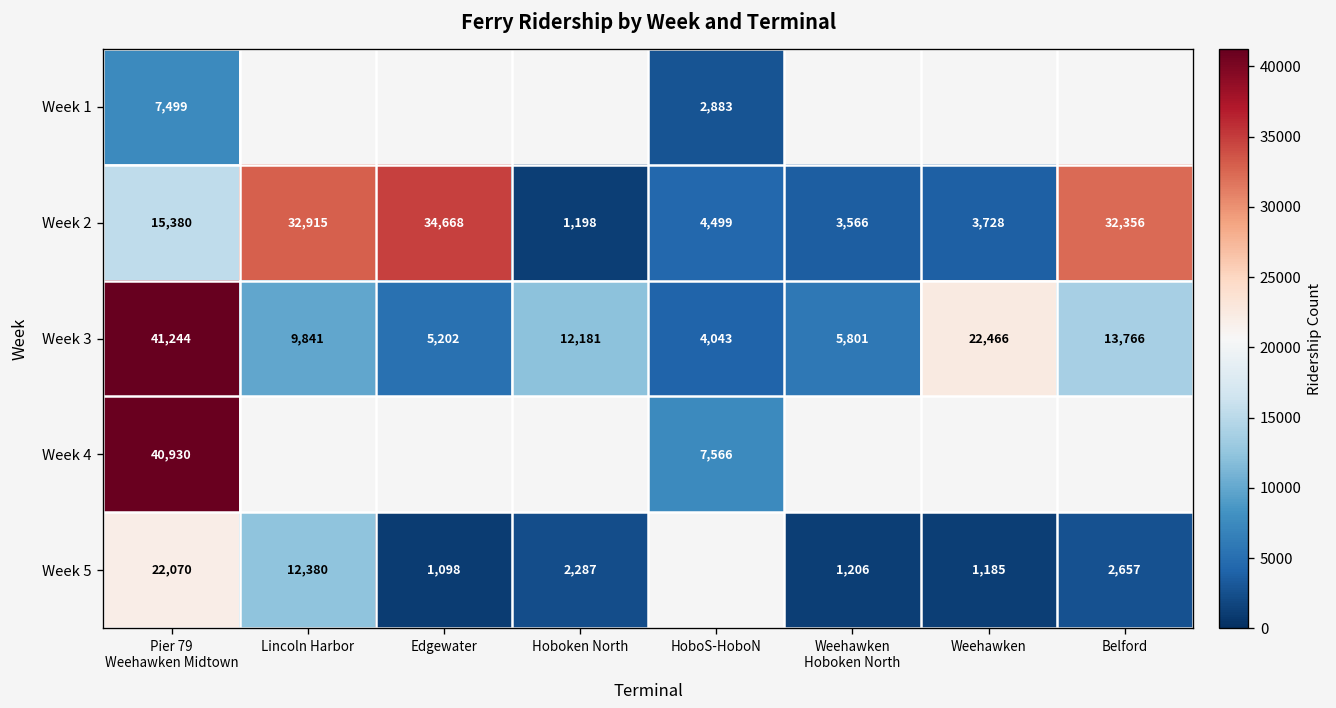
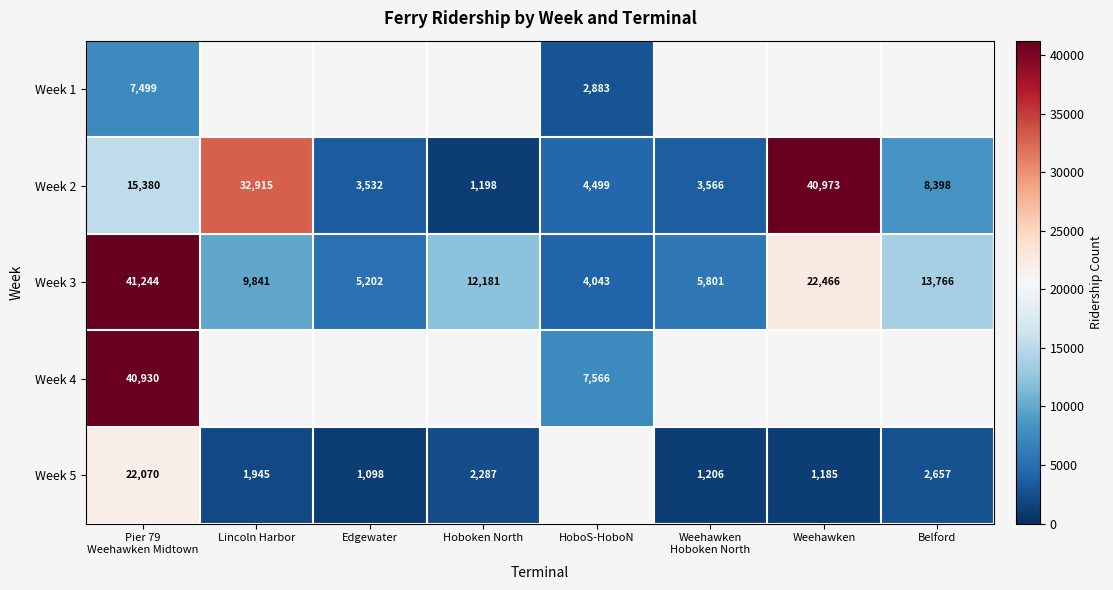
Week 2, Edgewater: 34,668 -> 3,532
Week 2, Weehawken: 3,728 -> 40,973
Week 2, Belford: 32,356 -> 8,398
Week 5, Lincoln Harbor: 12,380 -> 1,945
